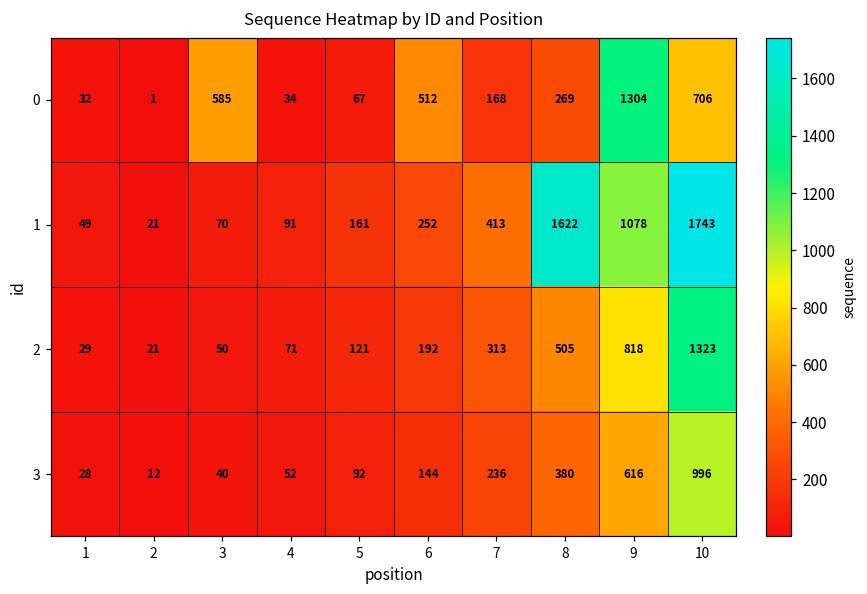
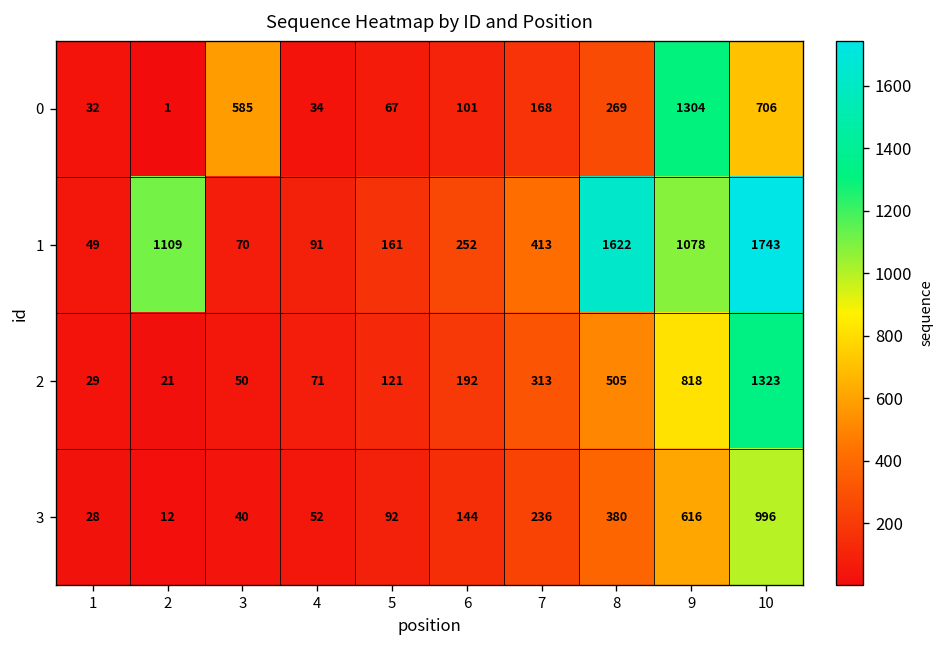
0, 6: 512 -> 101
1, 2: 21 -> 1109
